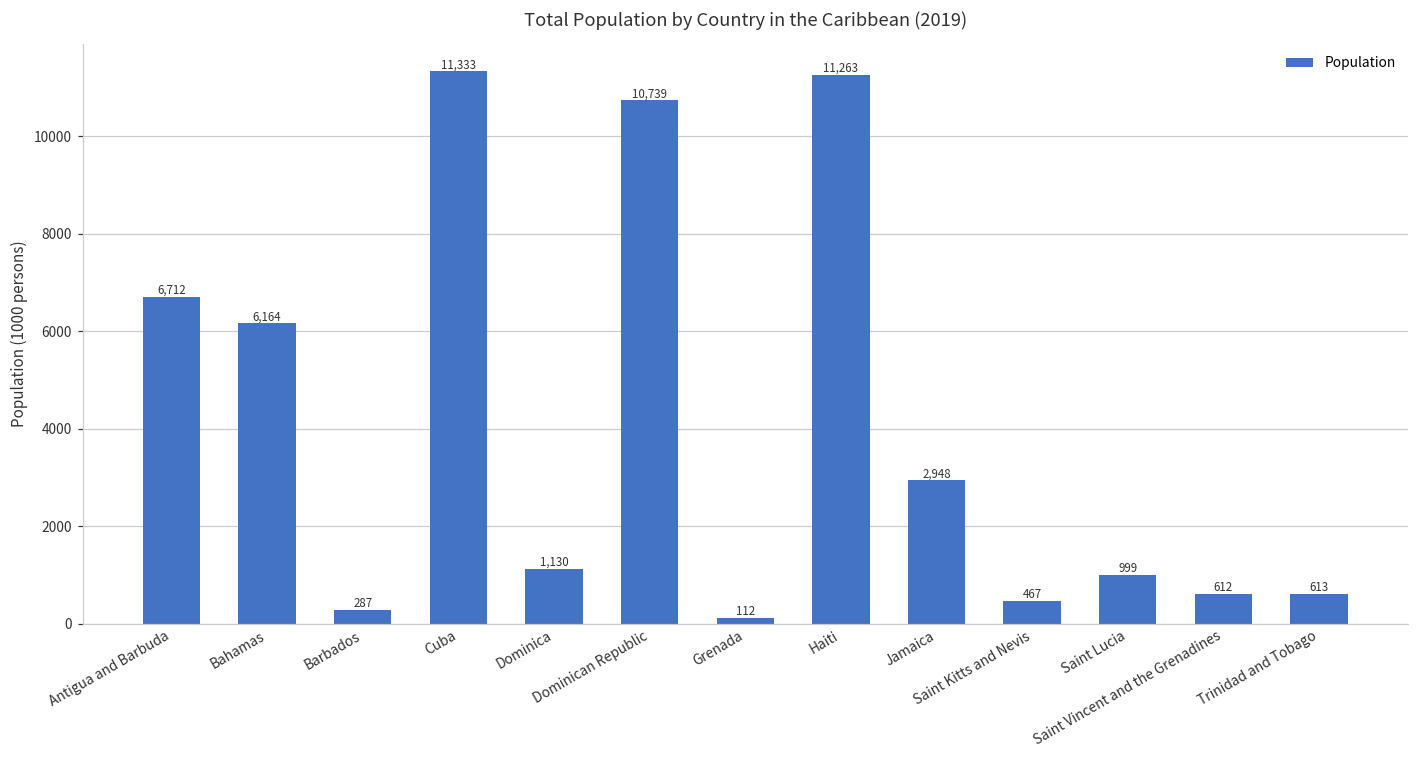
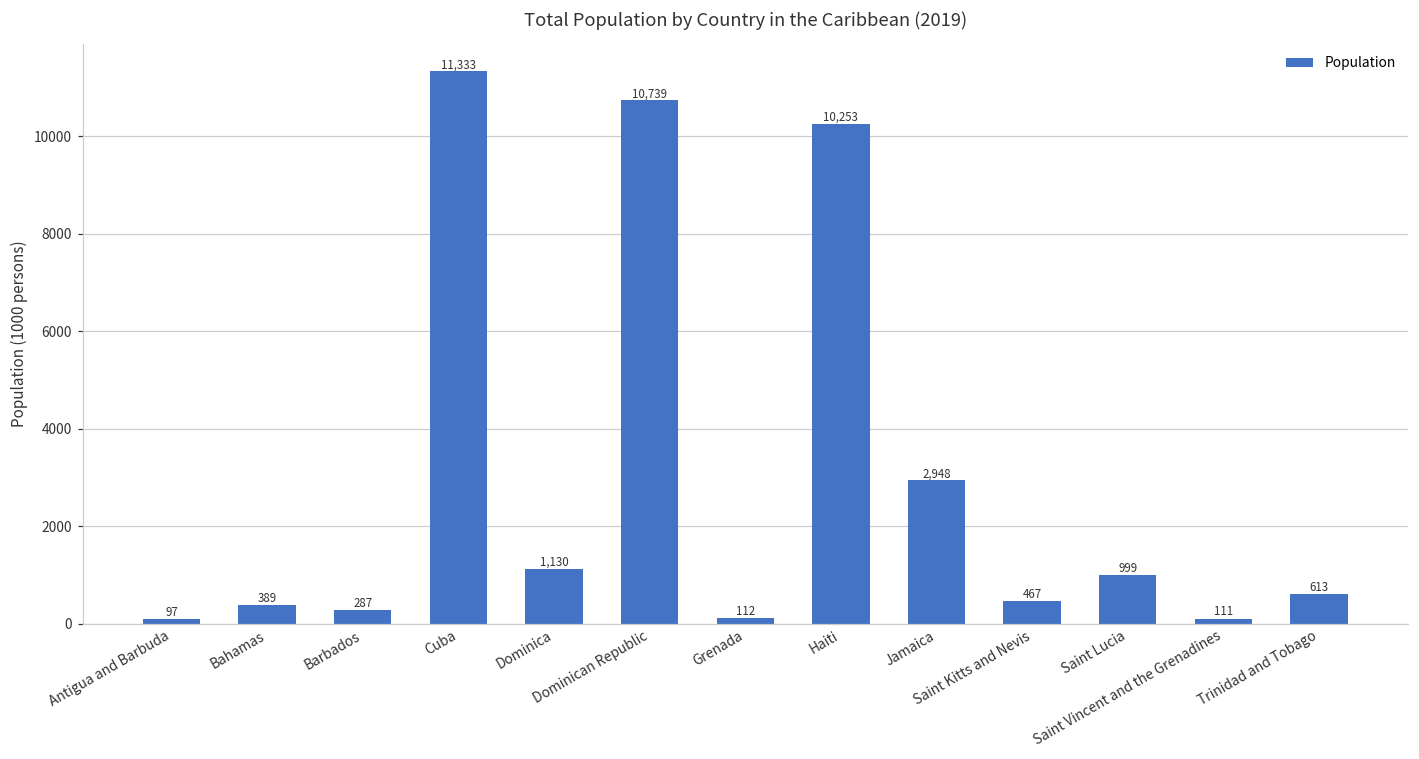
Antigua and Barbuda: 6,712 -> 97
Bahamas: 6,164 -> 389
Haiti: 11,263 -> 10,253
Saint Vincent and the Grenadines: 612 -> 111
